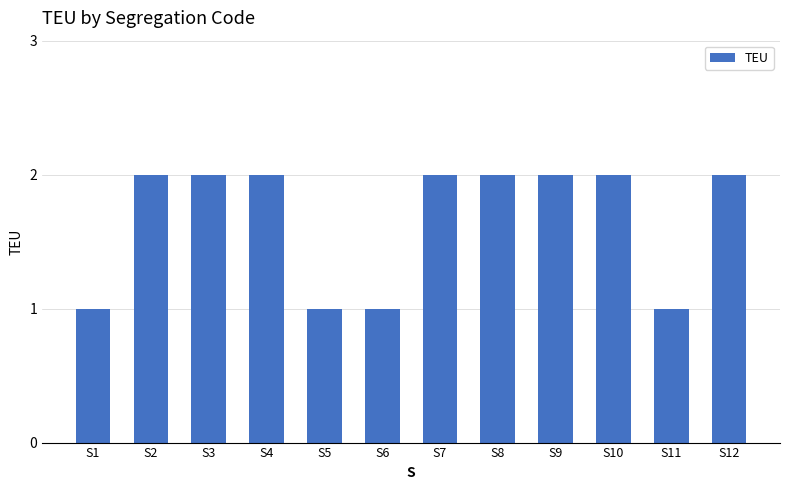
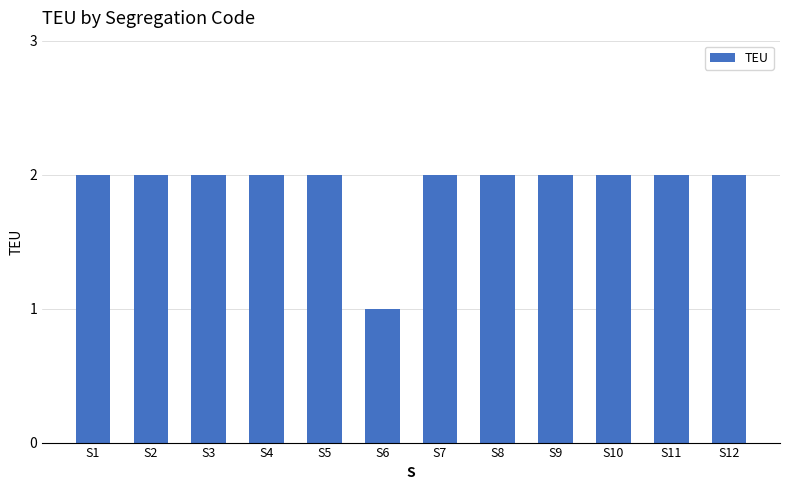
S1: 1 -> 2
S5: 1 -> 2
S11: 1 -> 2
